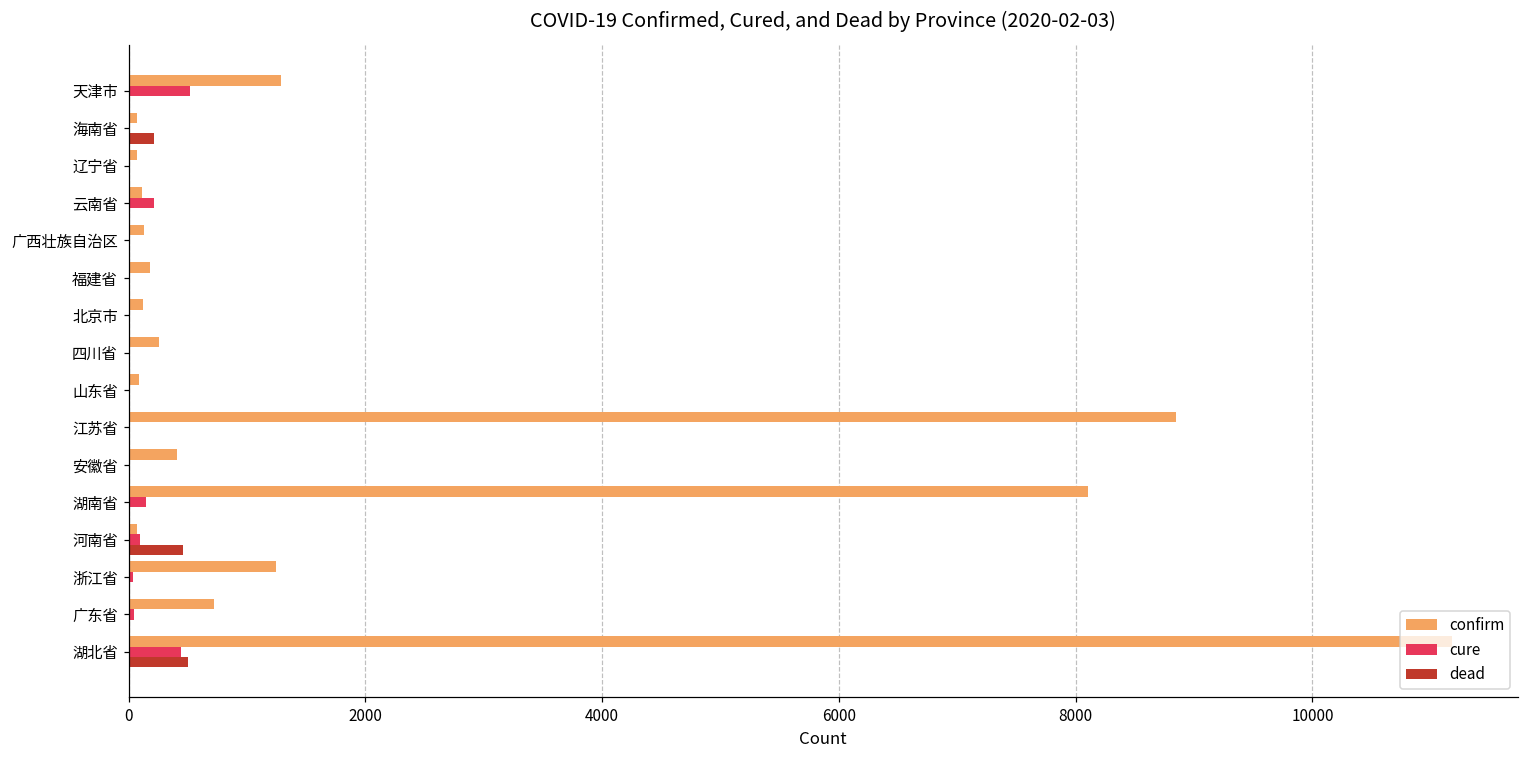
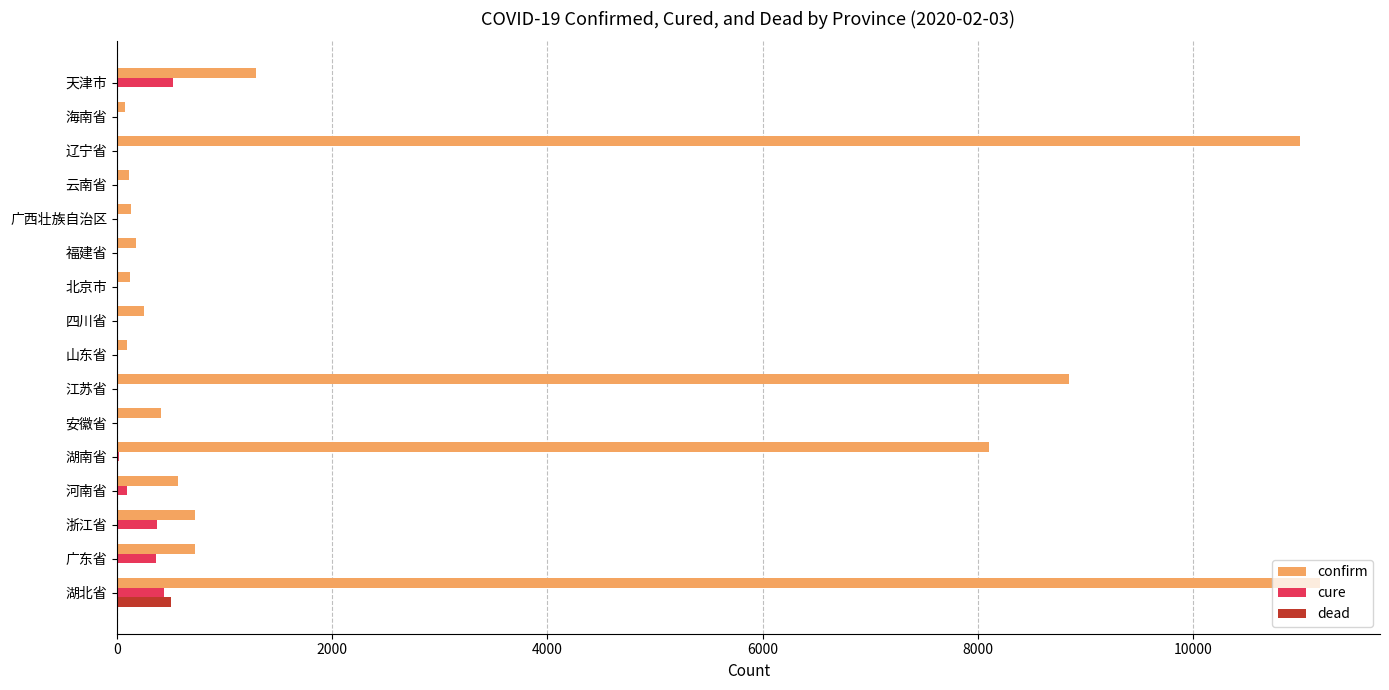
dead, 海南省: 220 -> 0
confirm, 辽宁省: 70 -> 10990
cure, 云南省: 220 -> 10
cure, 湖南省: 150 -> 20
confirm, 河南省: 80 -> 570
dead, 河南省: 460 -> 0
confirm, 浙江省: 1250 -> 720
cure, 浙江省: 40 -> 370
cure, 广东省: 40 -> 360
